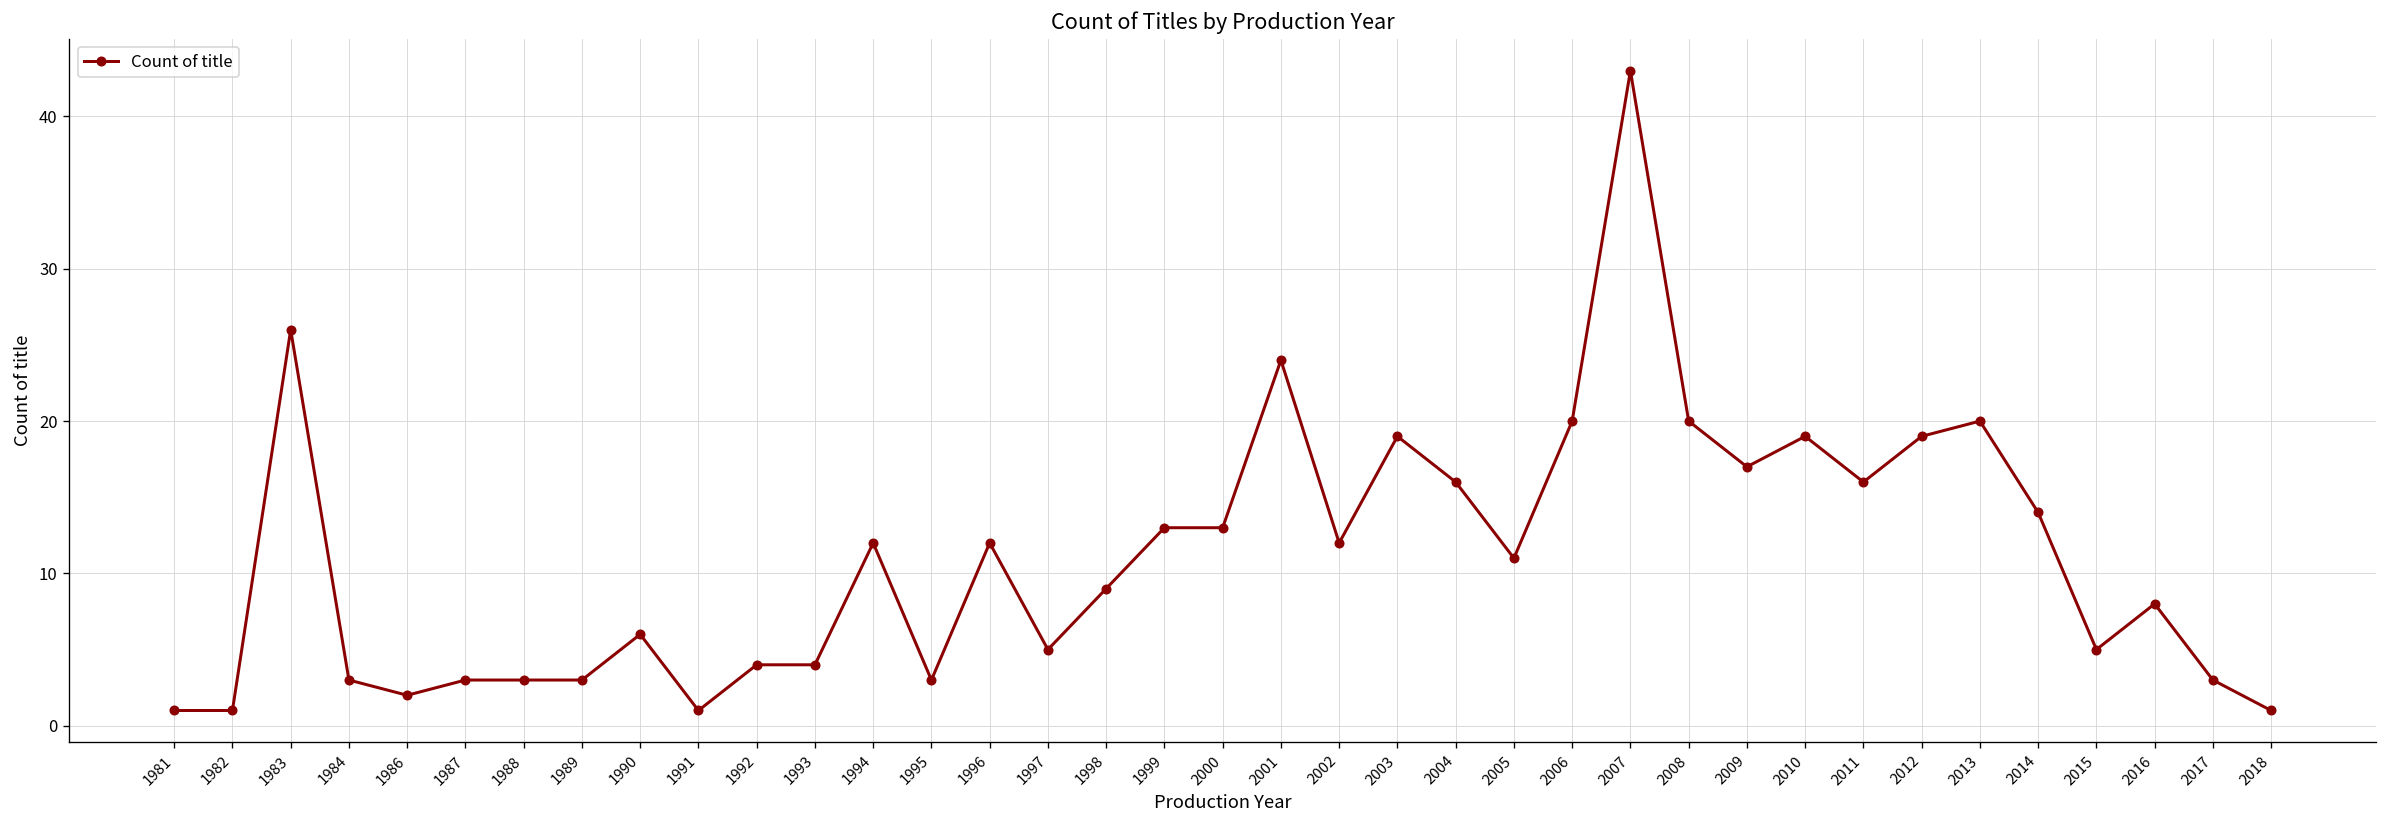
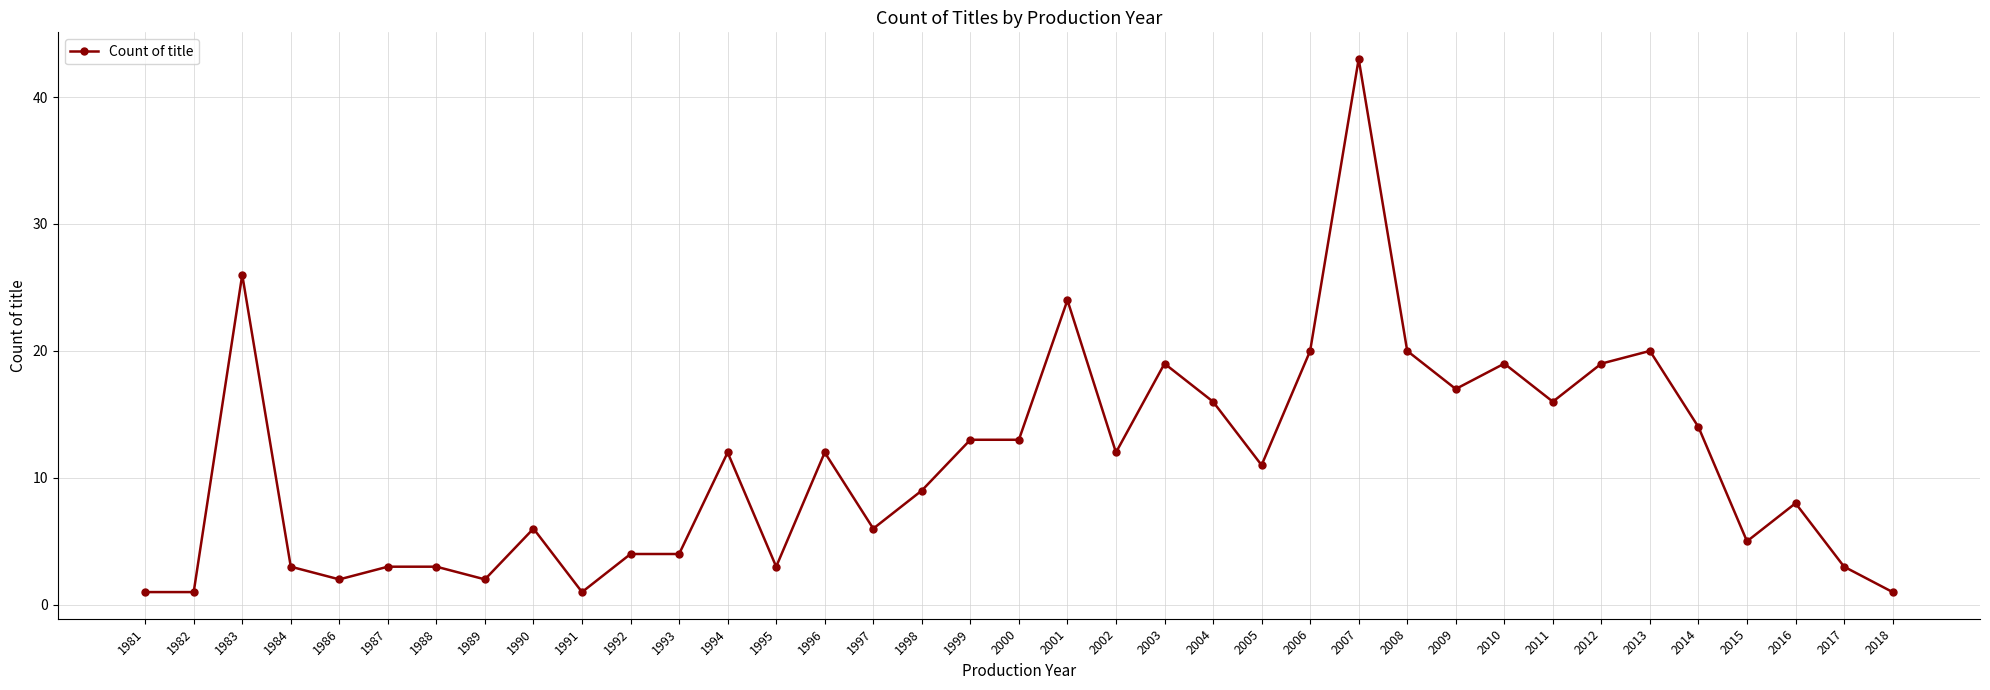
1989: 3 -> 2
1997: 5 -> 6
